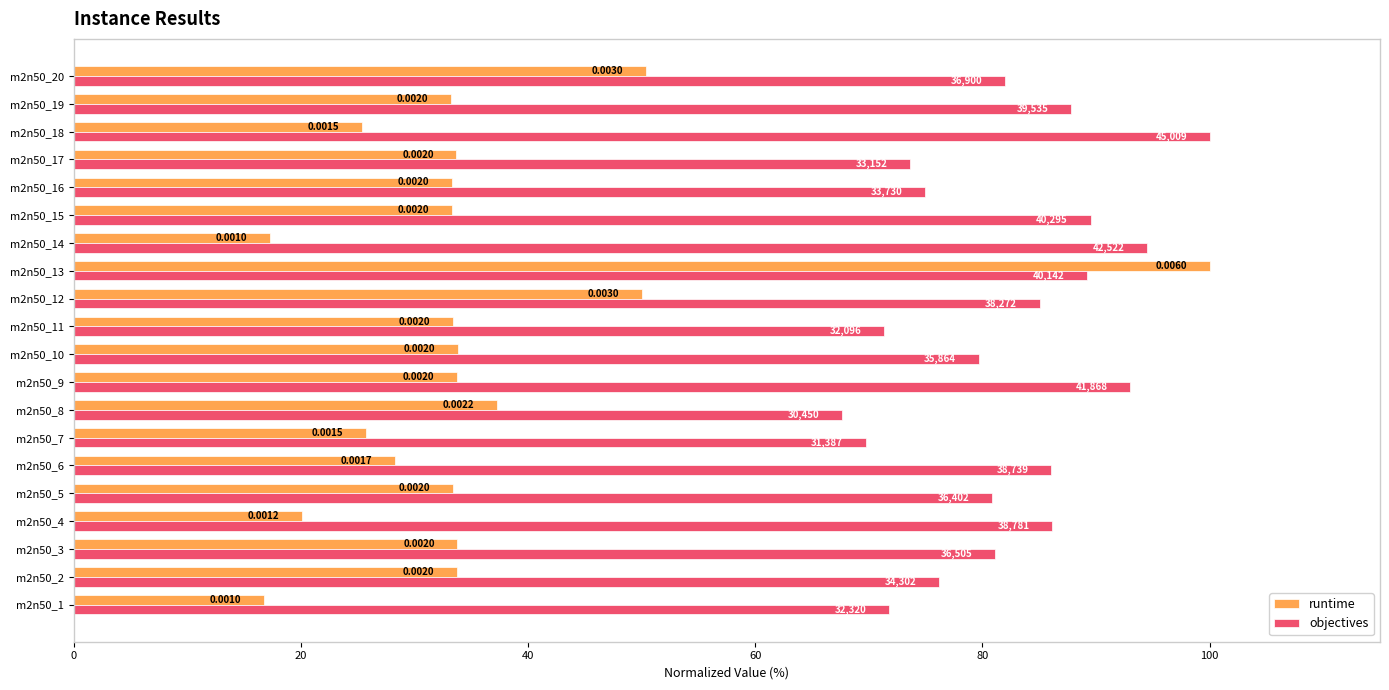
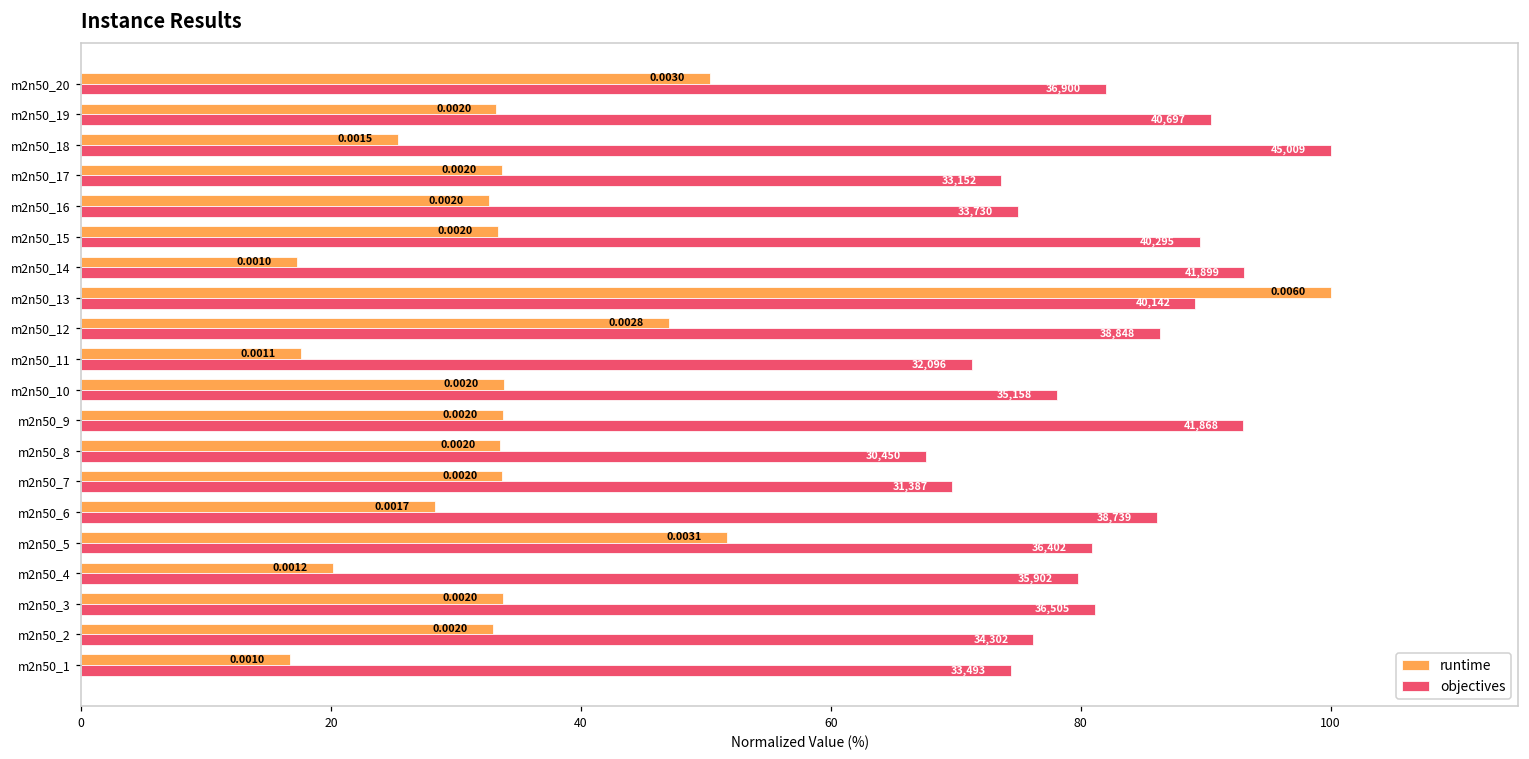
objectives, m2n50_19: 39,535 -> 40,697
runtime, m2n50_16: 33.3 -> 32.6
objectives, m2n50_14: 42,522 -> 41,899
runtime, m2n50_12: 0.0030 -> 0.0028
objectives, m2n50_12: 38,272 -> 38,848
runtime, m2n50_11: 0.0020 -> 0.0011
objectives, m2n50_10: 35,864 -> 35,158
runtime, m2n50_8: 0.0022 -> 0.0020
runtime, m2n50_7: 0.0015 -> 0.0020
runtime, m2n50_5: 0.0020 -> 0.0031
objectives, m2n50_4: 38,781 -> 35,902
runtime, m2n50_2: 33.7 -> 32.9
objectives, m2n50_1: 32,320 -> 33,493
